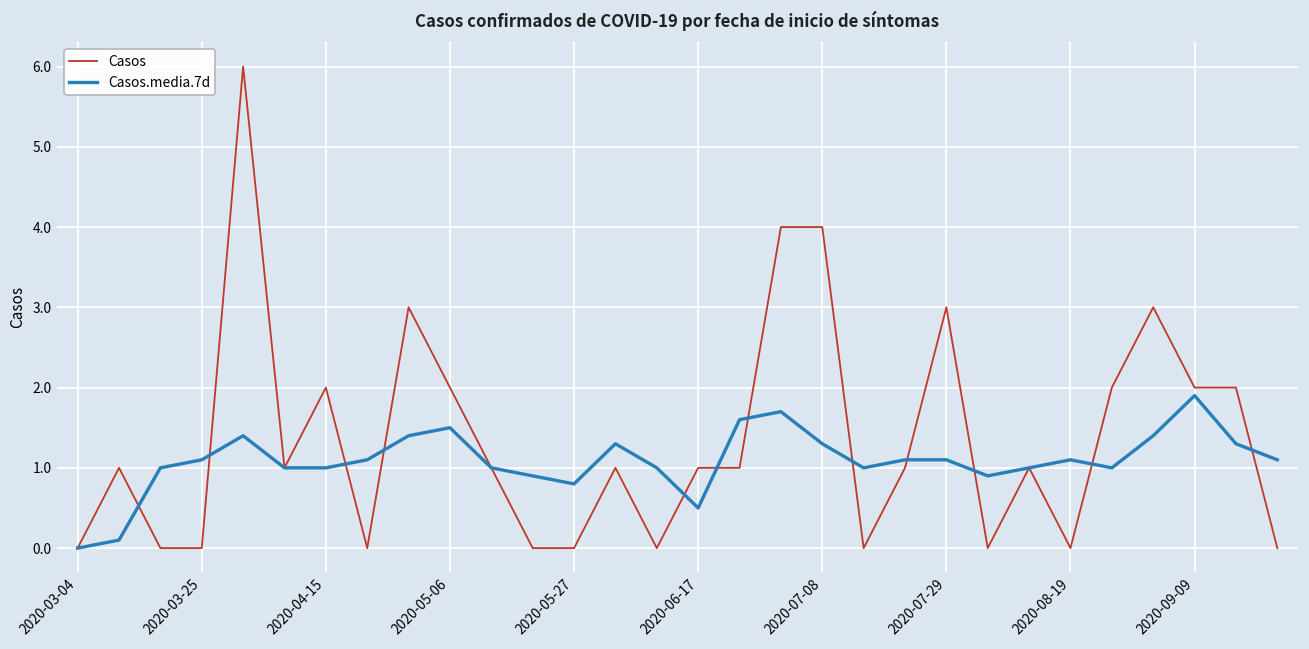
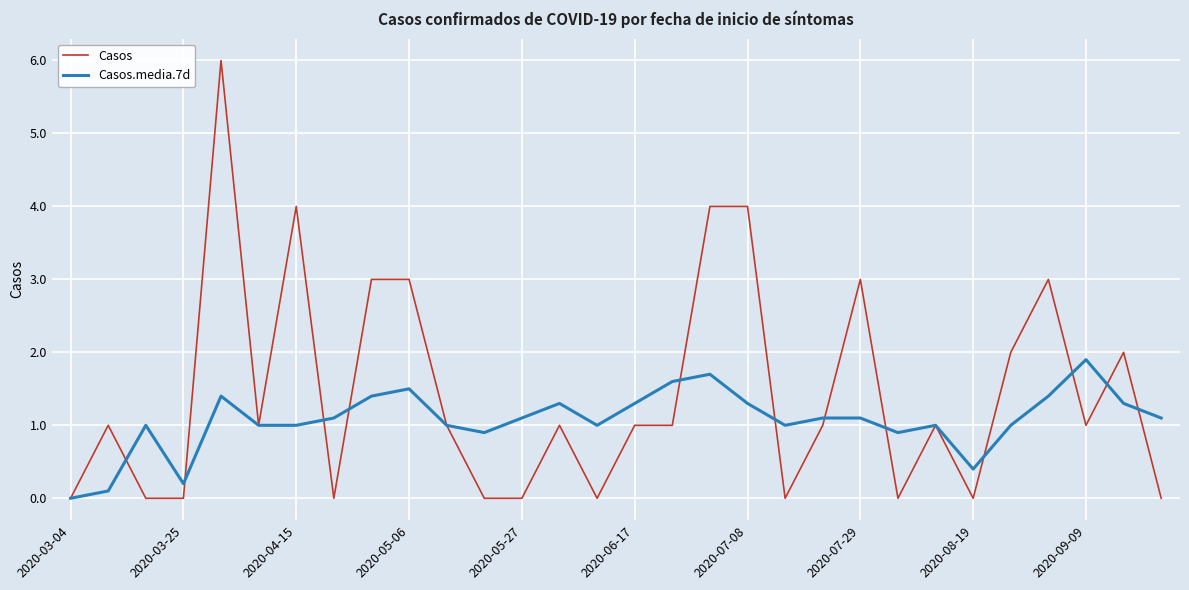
Casos.media.7d, 2020-03-25: 1.1 -> 0.2
Casos, 2020-04-15: 2 -> 4
Casos, 2020-05-06: 2 -> 3
Casos.media.7d, 2020-05-27: 0.8 -> 1.1
Casos.media.7d, 2020-06-17: 0.5 -> 1.3
Casos.media.7d, 2020-08-19: 1.1 -> 0.4
Casos, 2020-09-09: 2 -> 1
